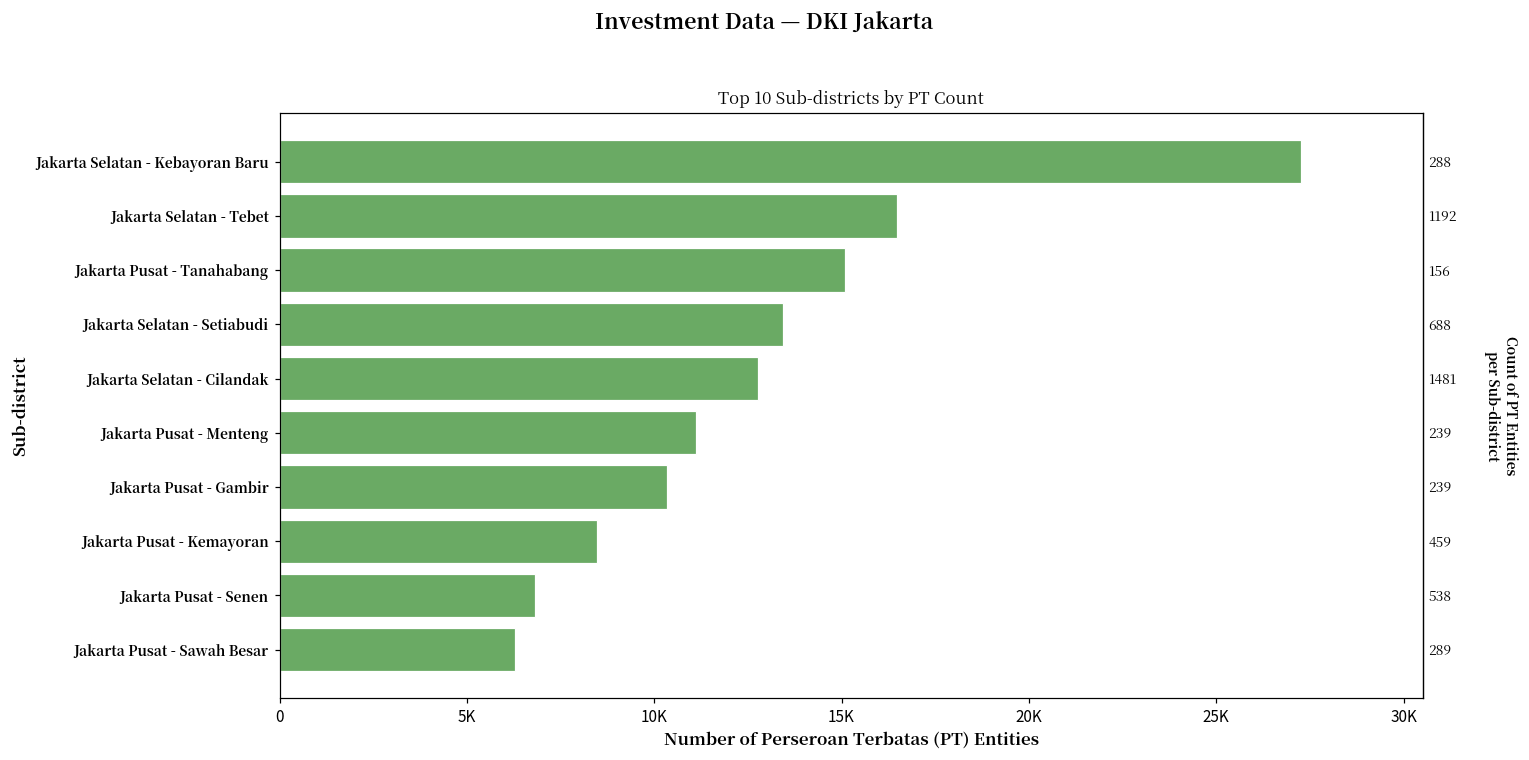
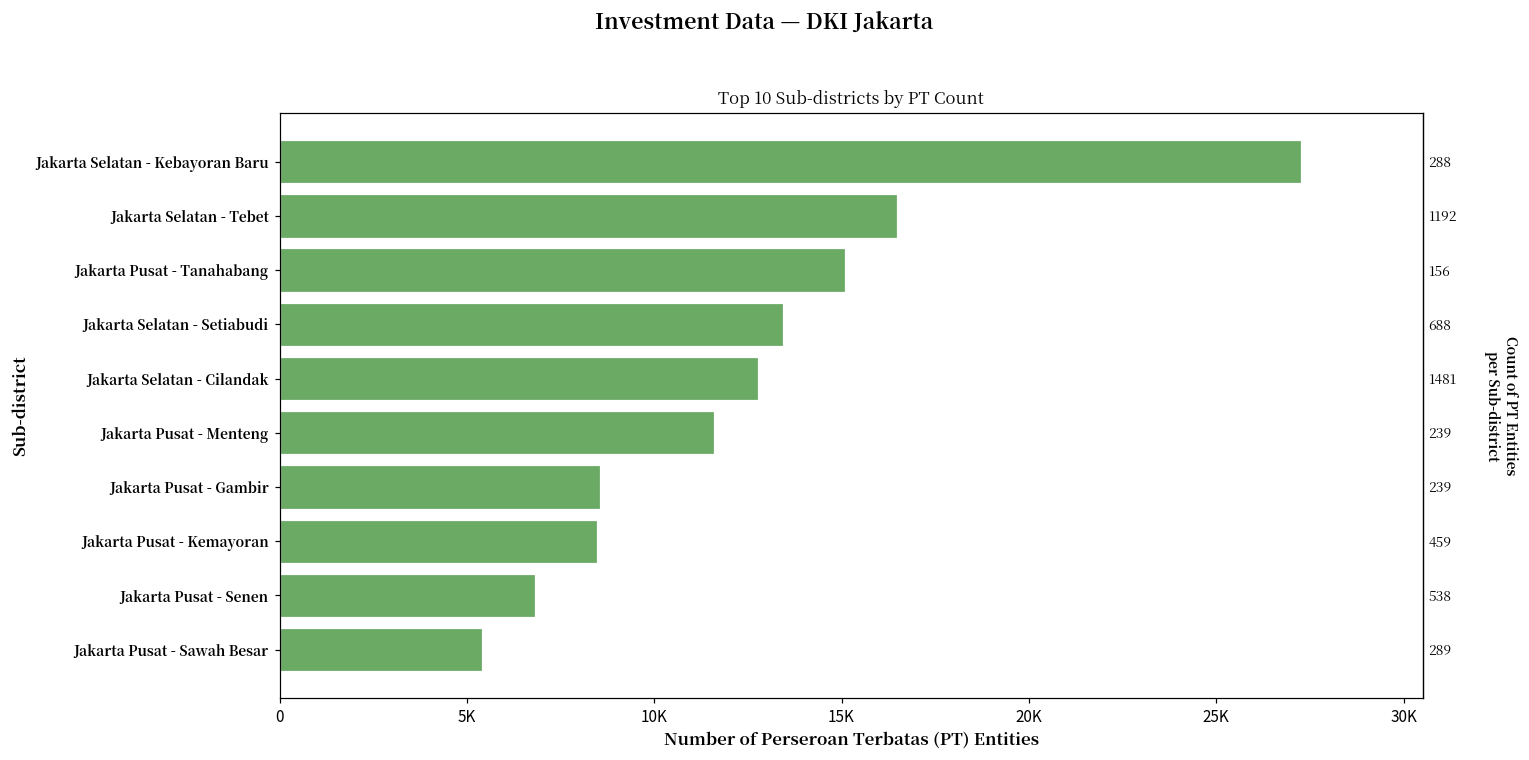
Jakarta Pusat - Menteng: 11100 -> 11600
Jakarta Pusat - Gambir: 10300 -> 8600
Jakarta Pusat - Sawah Besar: 6300 -> 5400
